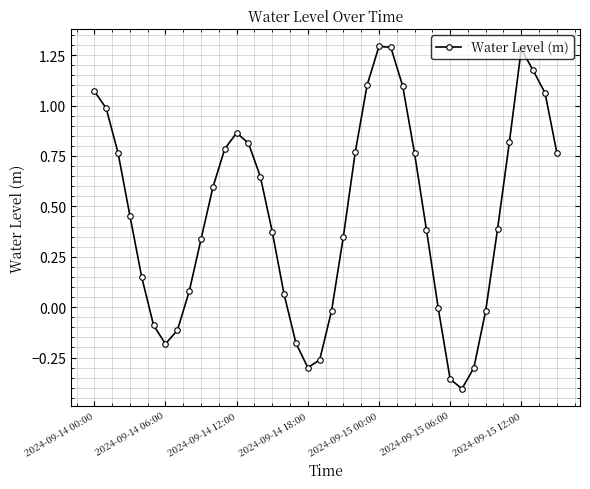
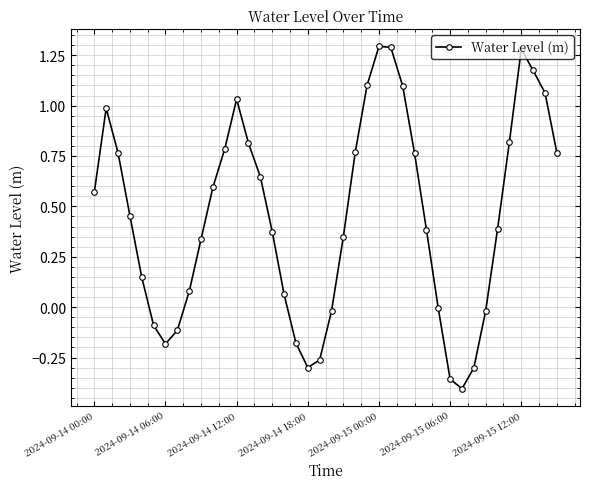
2024-09-14 00:00: 1.07 -> 0.57
2024-09-14 12:00: 0.86 -> 1.03
